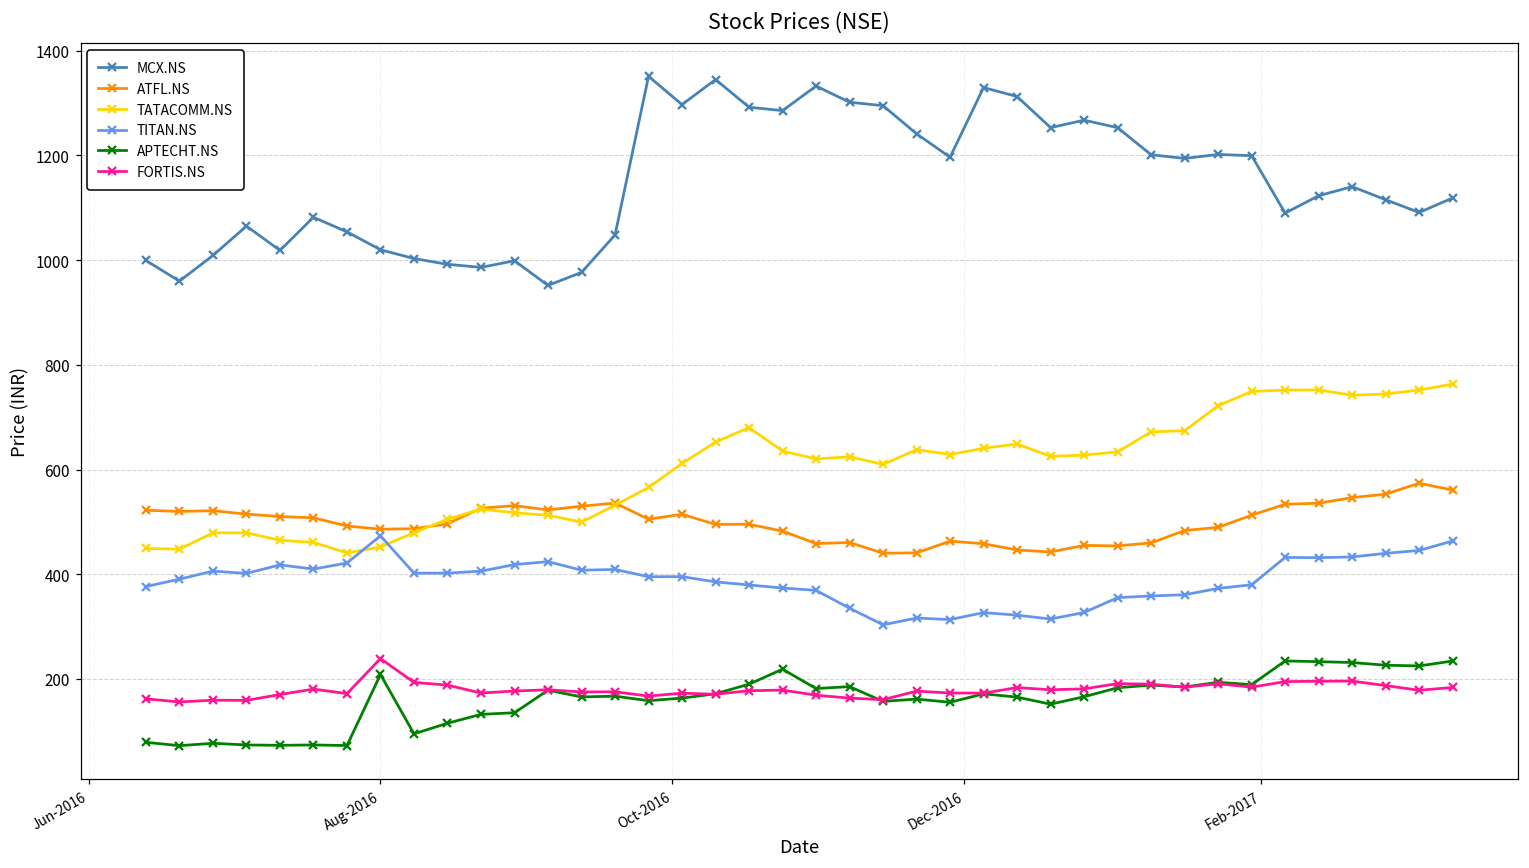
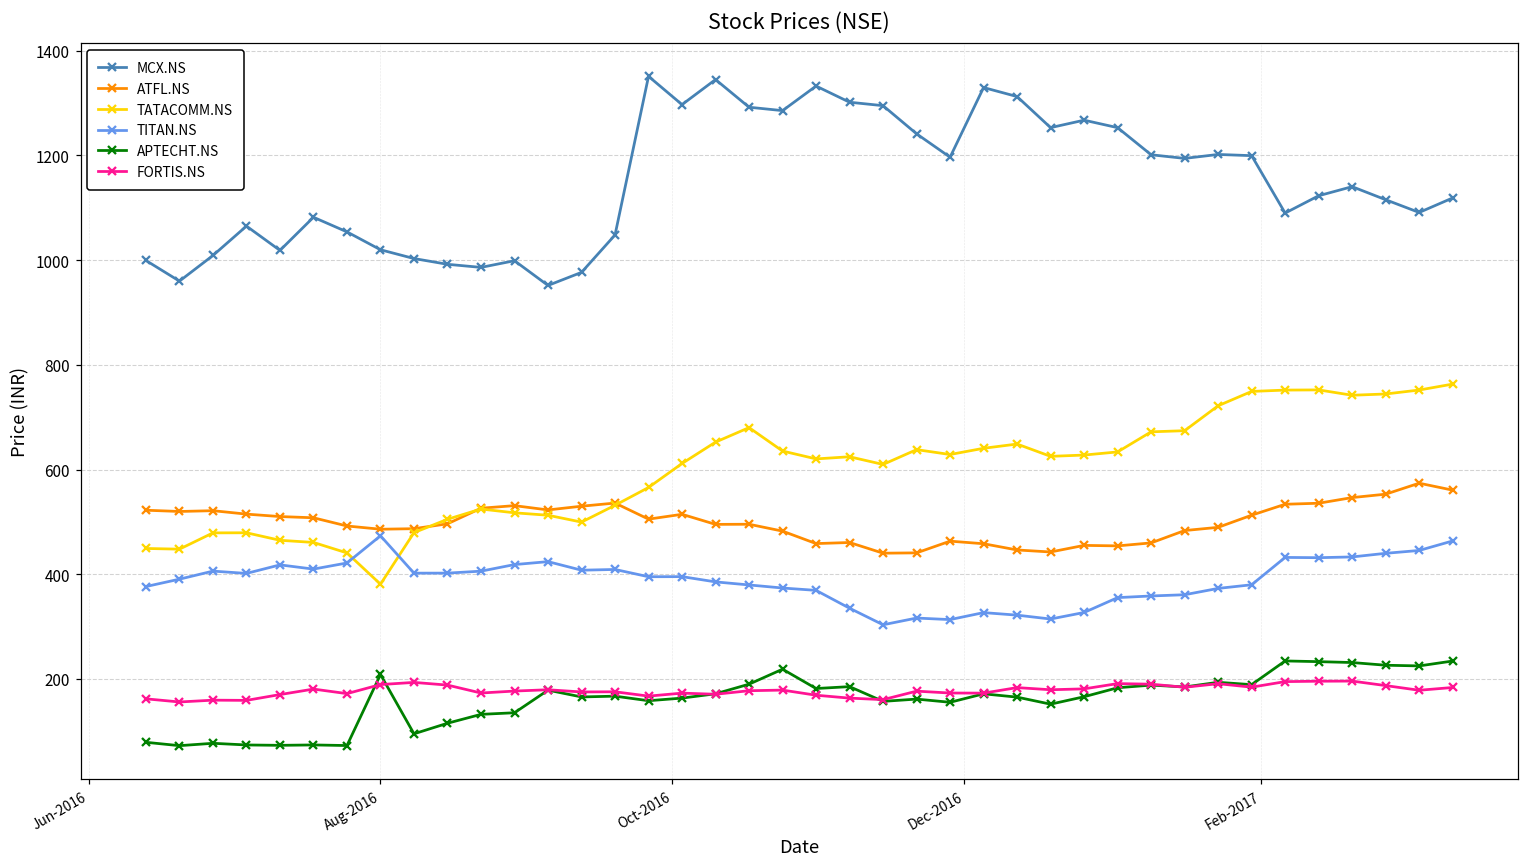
TATACOMM.NS, Aug-2016: 450 -> 380
FORTIS.NS, Aug-2016: 240 -> 190
